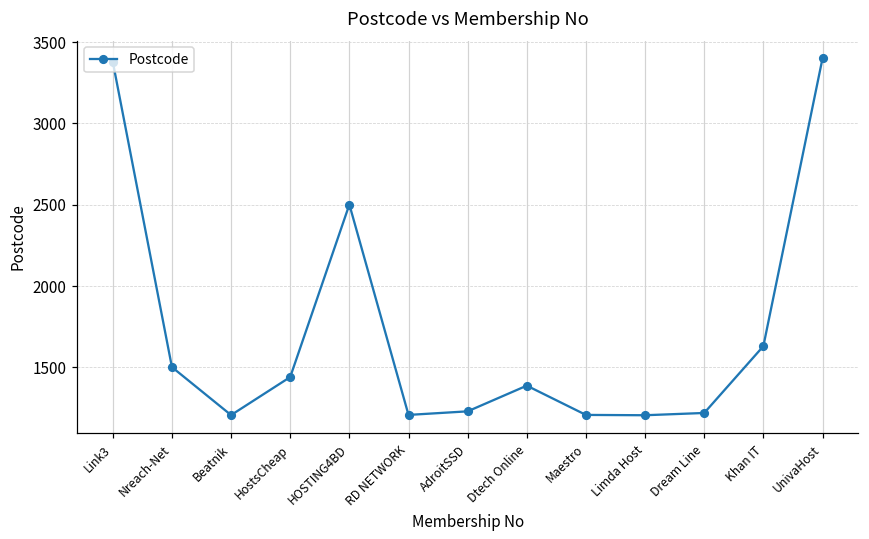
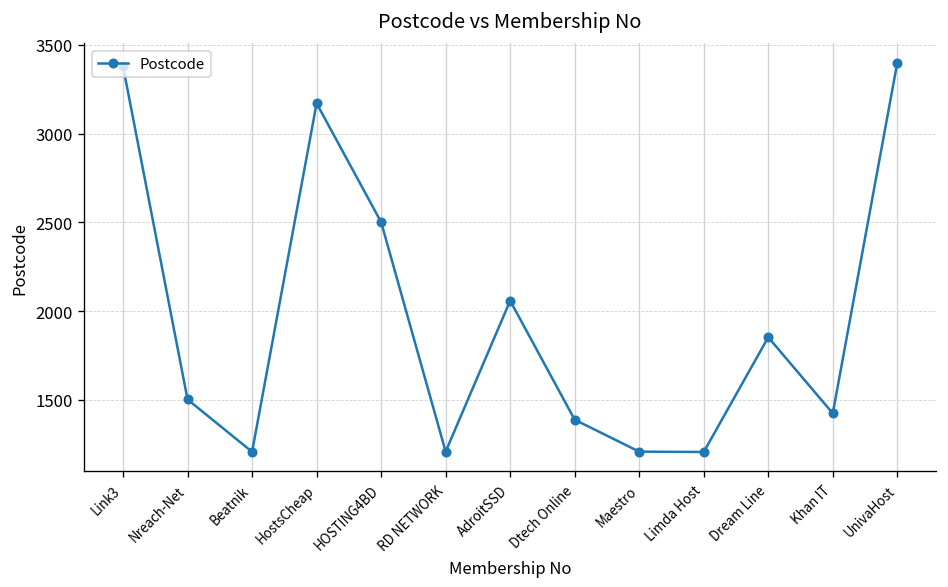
HostsCheap: 1440 -> 3170
AdroitSSD: 1230 -> 2060
Dream Line: 1220 -> 1850
Khan IT: 1630 -> 1420
